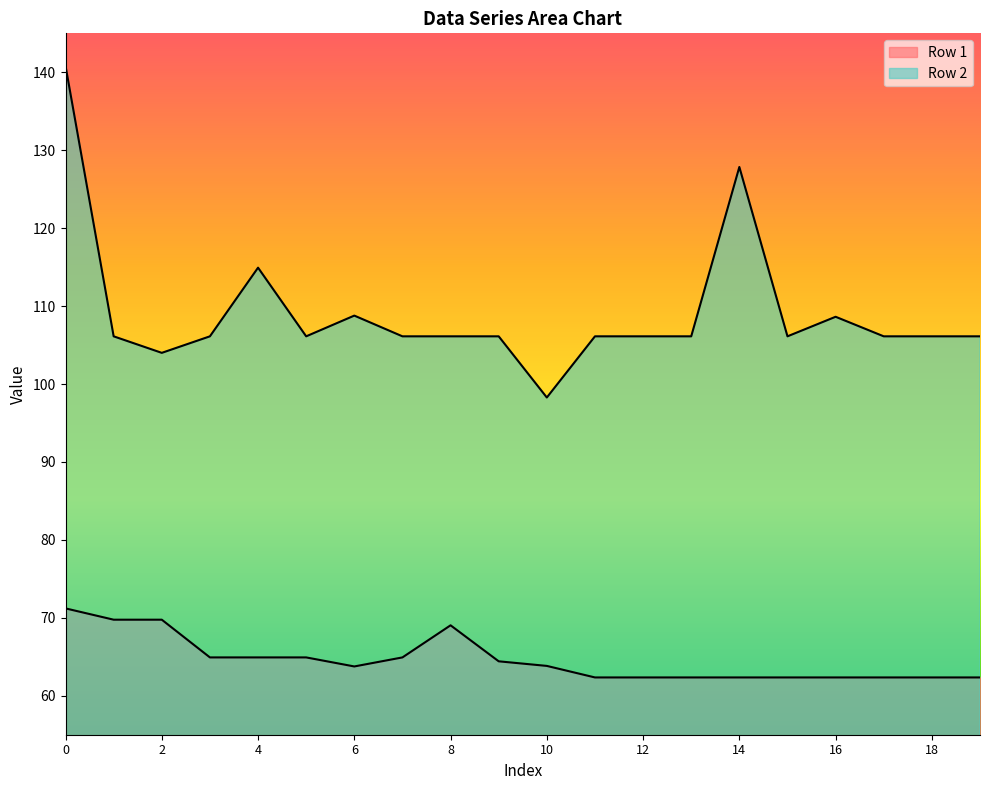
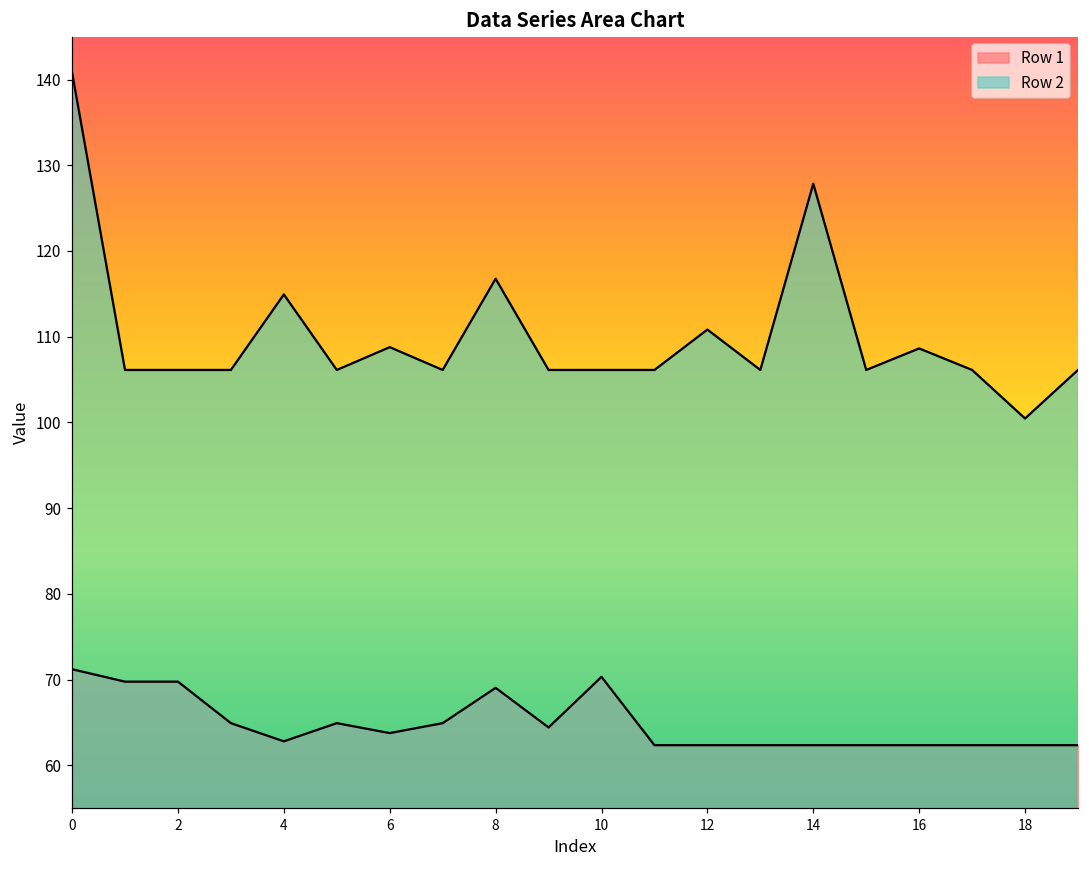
Row 2, 2: 104 -> 106
Row 1, 4: 65 -> 63
Row 2, 8: 106 -> 117
Row 1, 10: 64 -> 70
Row 2, 10: 98 -> 106
Row 2, 12: 106 -> 111
Row 2, 18: 106 -> 100
